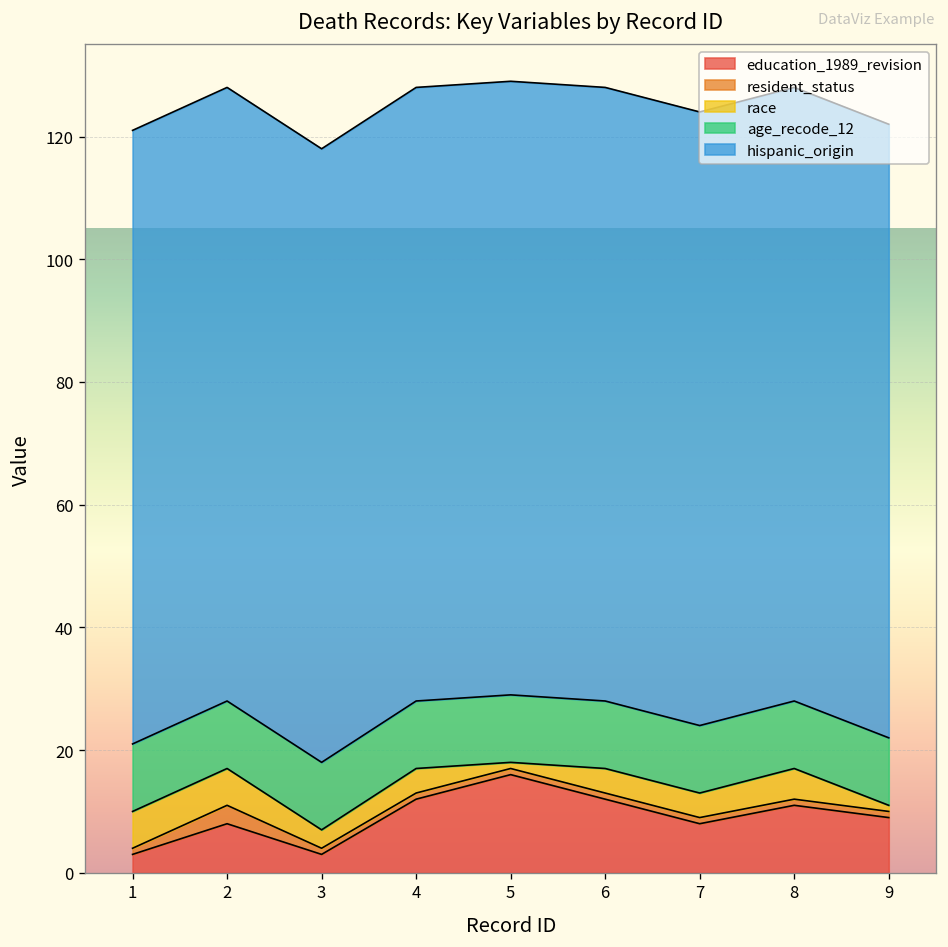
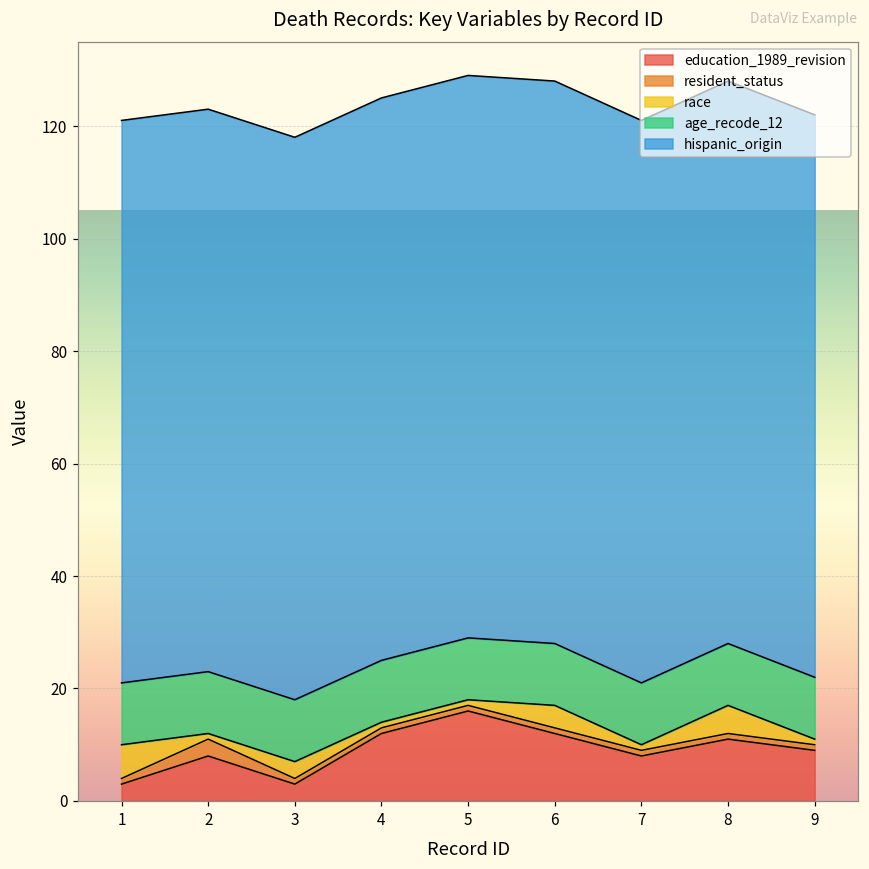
race, 2: 6 -> 1
race, 4: 4 -> 1
race, 7: 4 -> 1
